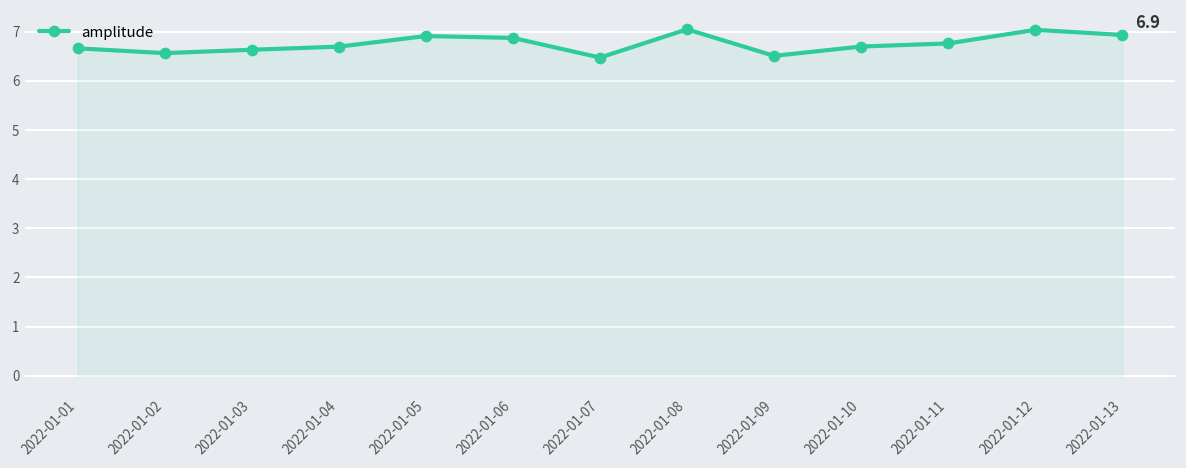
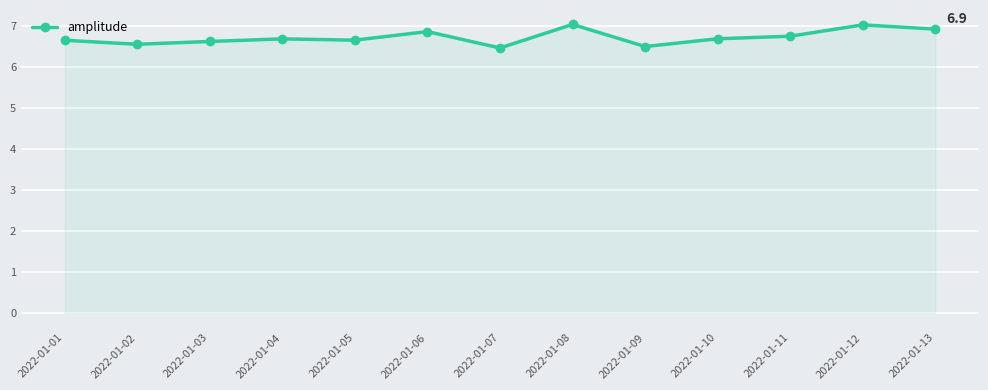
2022-01-05: 6.9 -> 6.7
